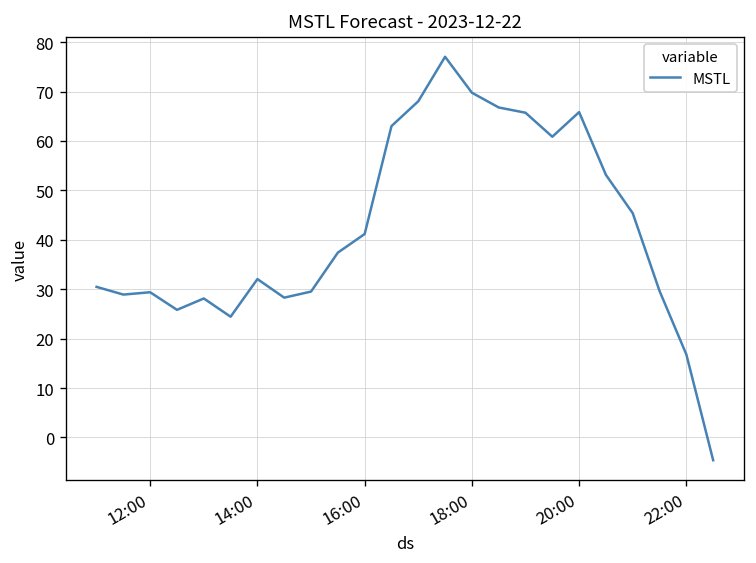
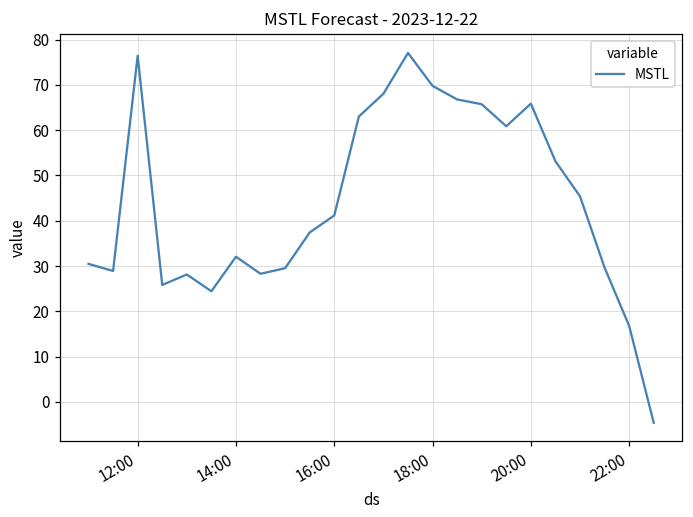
12:00: 29 -> 76
